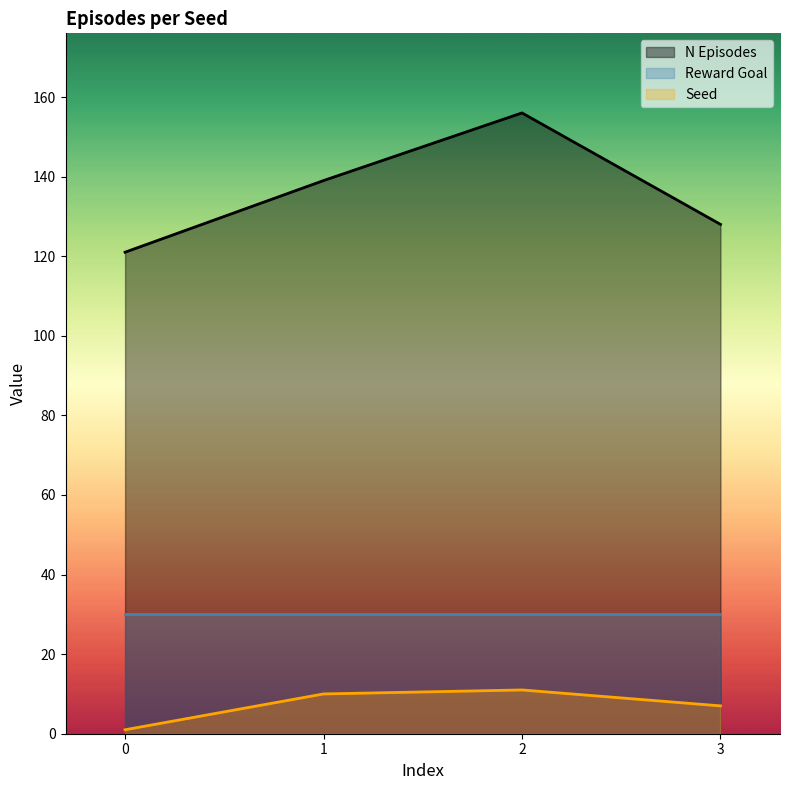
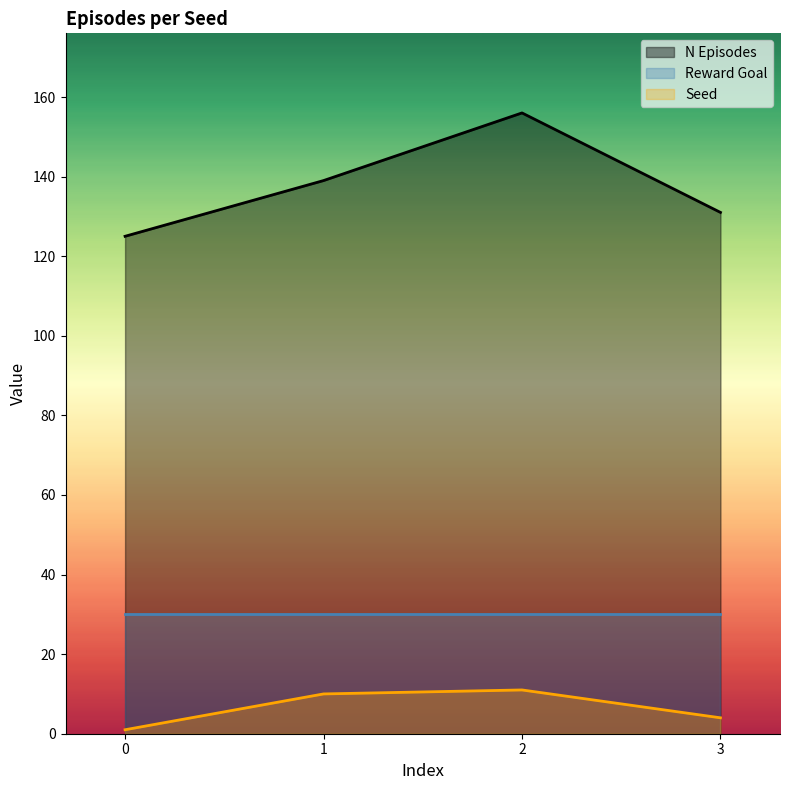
N Episodes, 0: 121 -> 125
N Episodes, 3: 128 -> 131
Seed, 3: 7 -> 4
